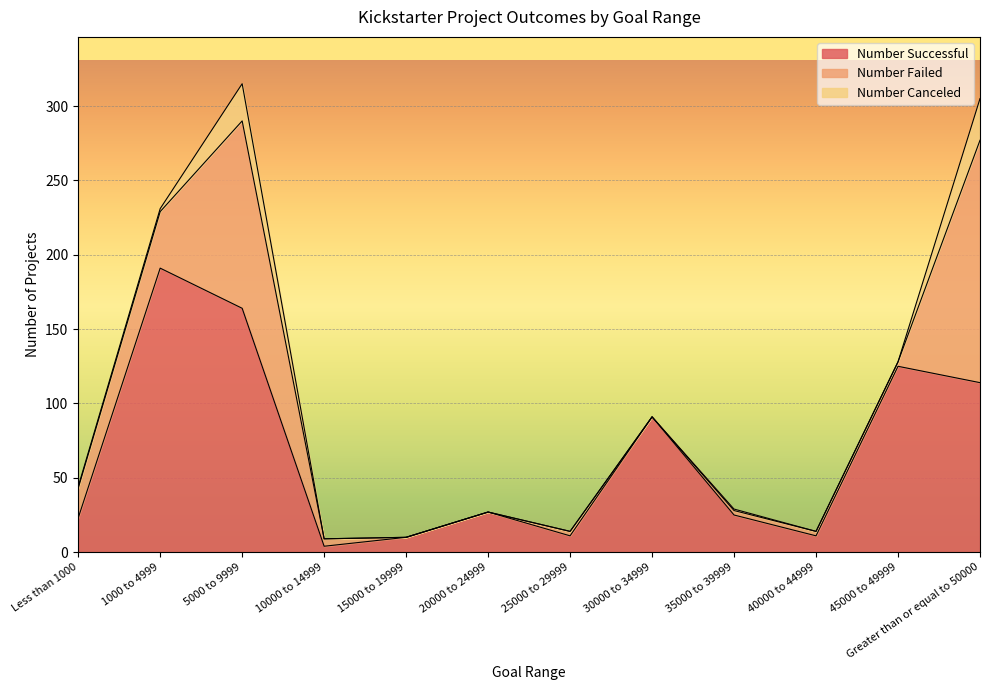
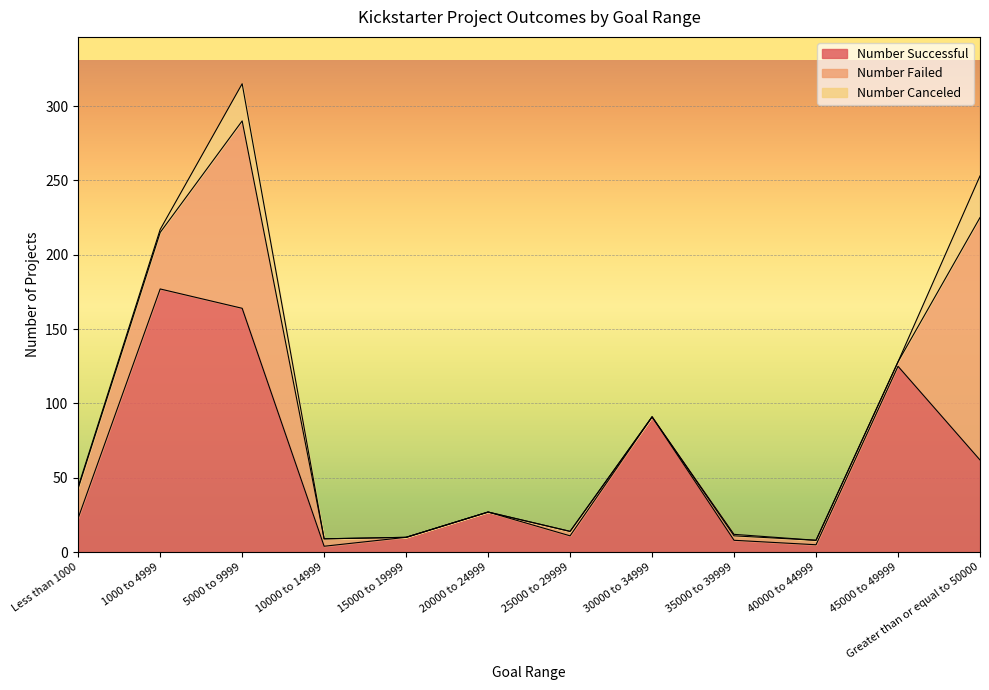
Number Successful, 1000 to 4999: 191 -> 177
Number Successful, 35000 to 39999: 25 -> 8
Number Successful, 40000 to 44999: 11 -> 5
Number Successful, Greater than or equal to 50000: 114 -> 62
